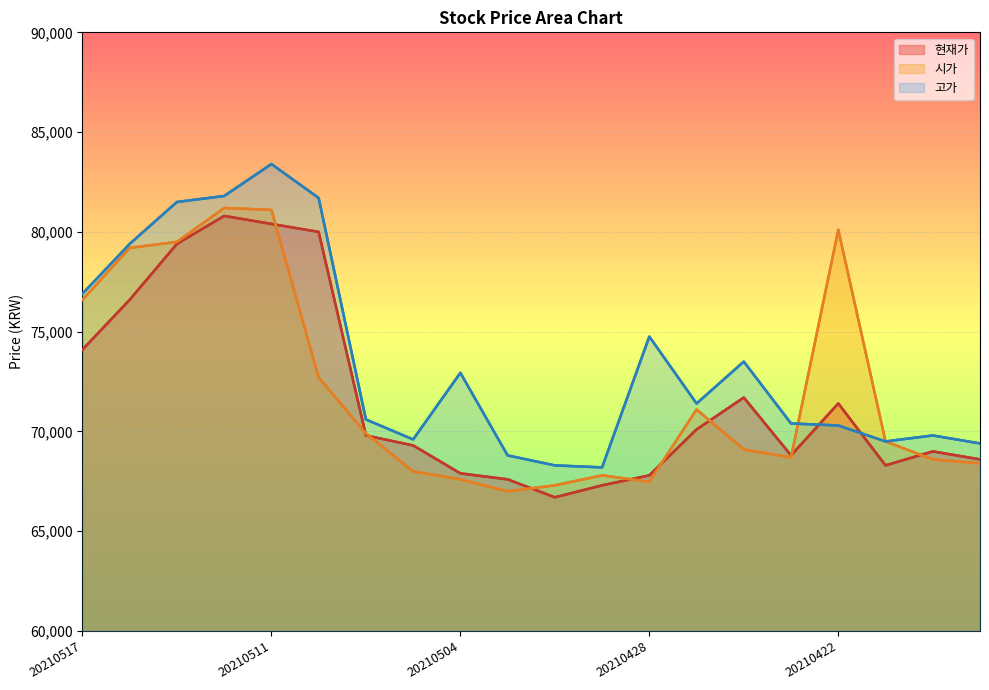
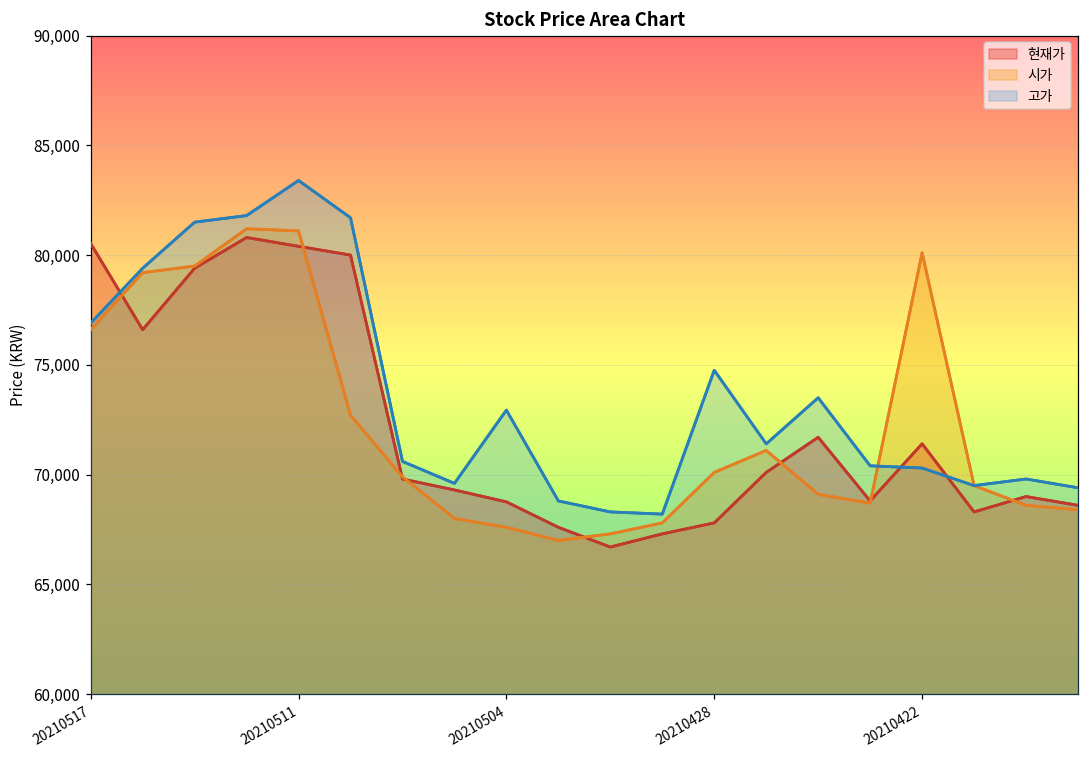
현재가, 20210517: 74,100 -> 80,500
현재가, 20210504: 67,900 -> 68,800
시가, 20210428: 67,500 -> 70,100
